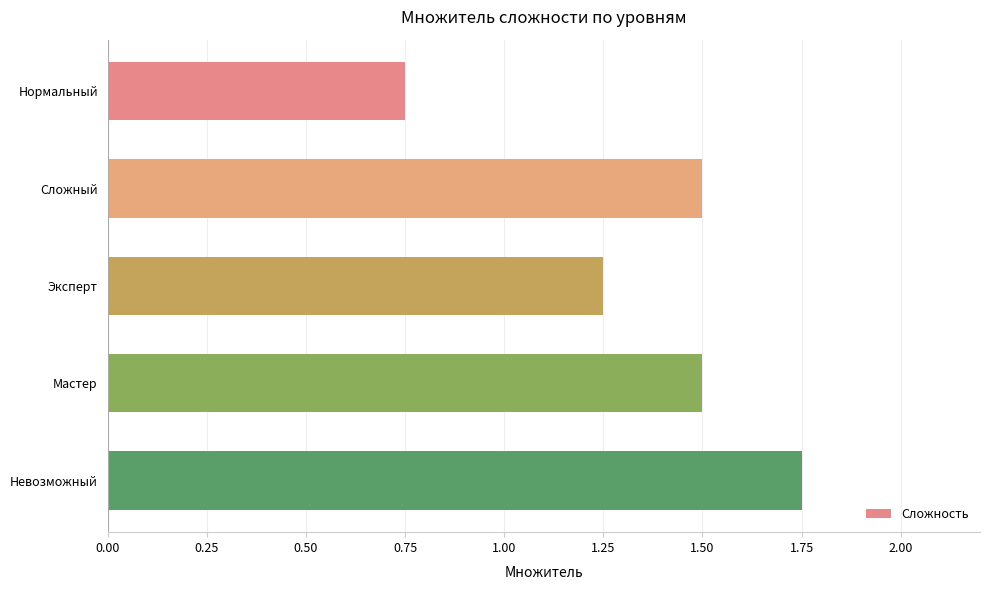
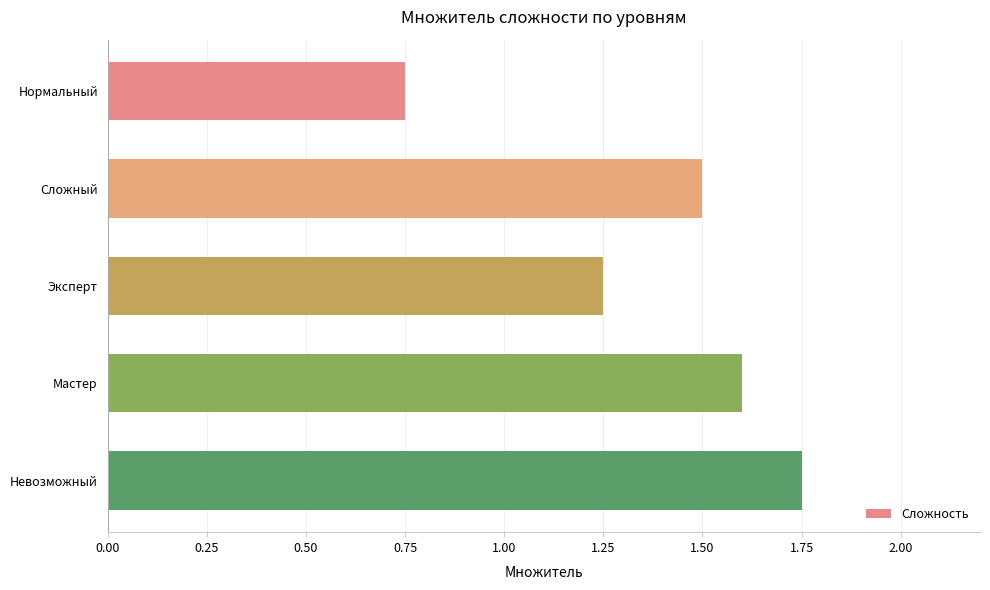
Мастер: 1.5 -> 1.6
